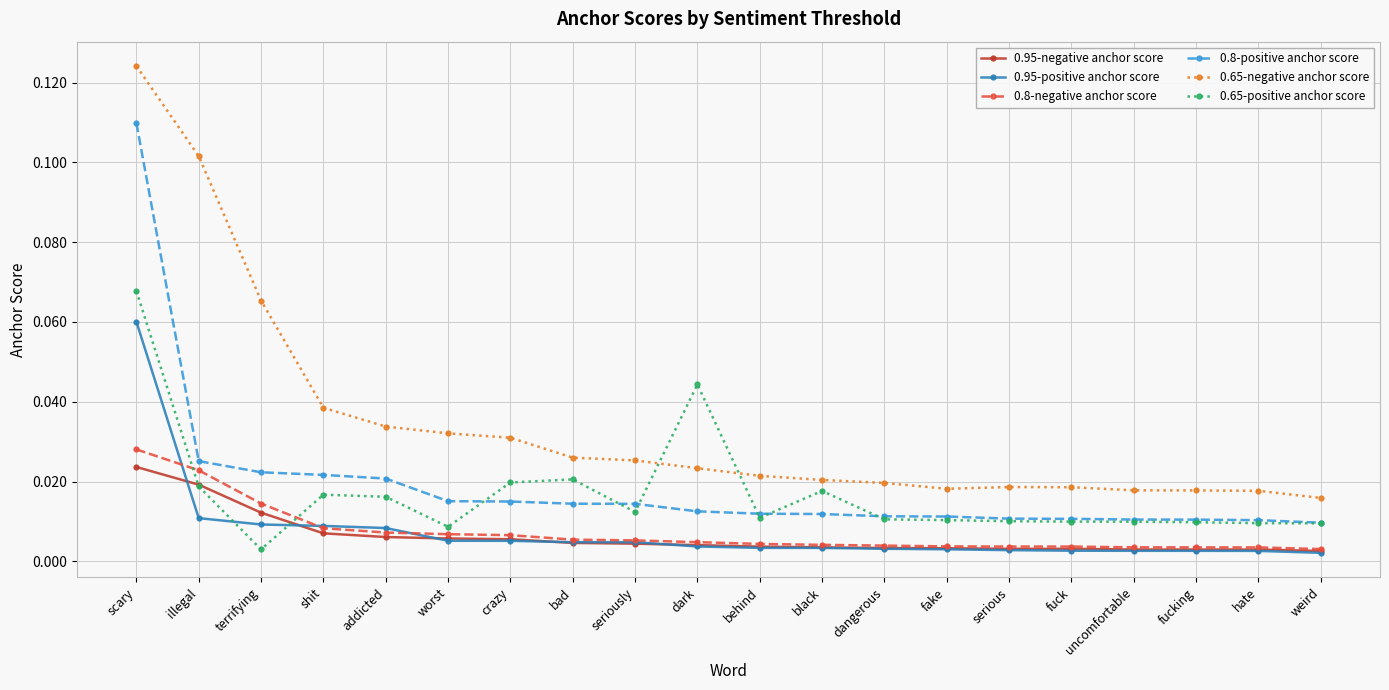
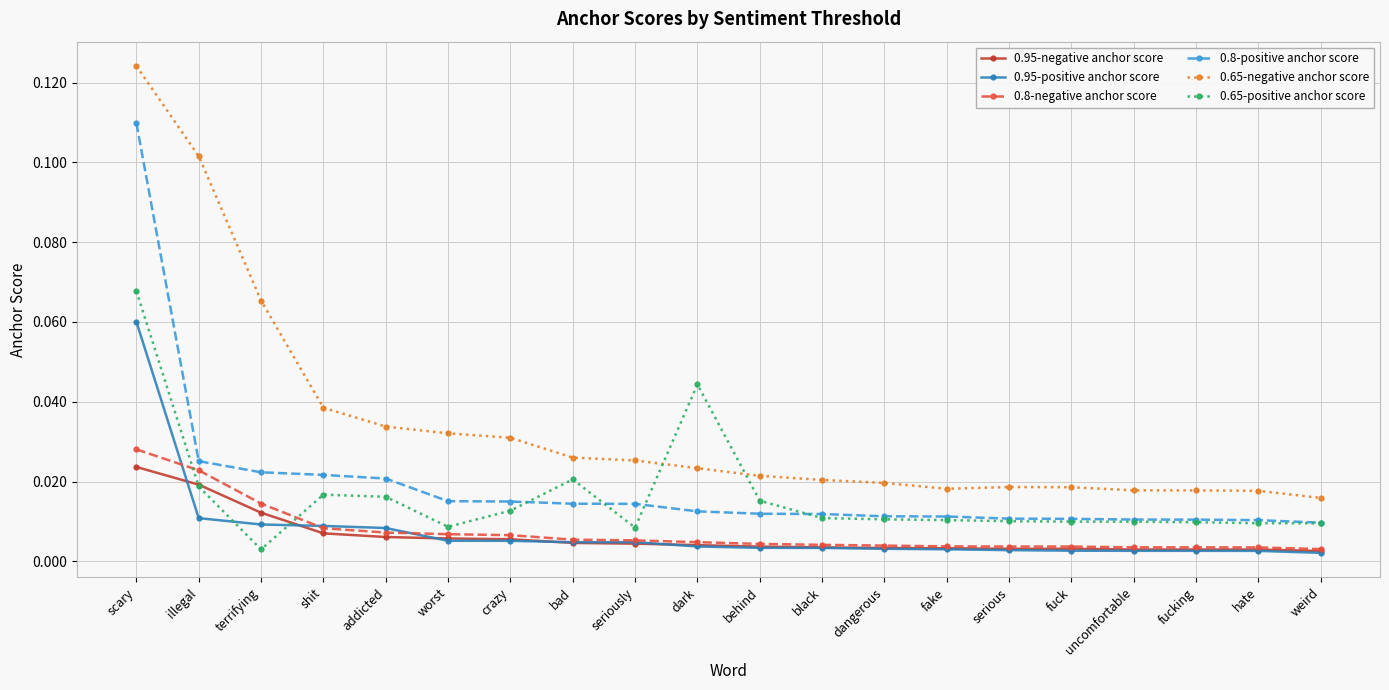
0.65-positive anchor score, crazy: 0.020 -> 0.013
0.65-positive anchor score, seriously: 0.012 -> 0.008
0.65-positive anchor score, behind: 0.011 -> 0.015
0.65-positive anchor score, black: 0.018 -> 0.011
